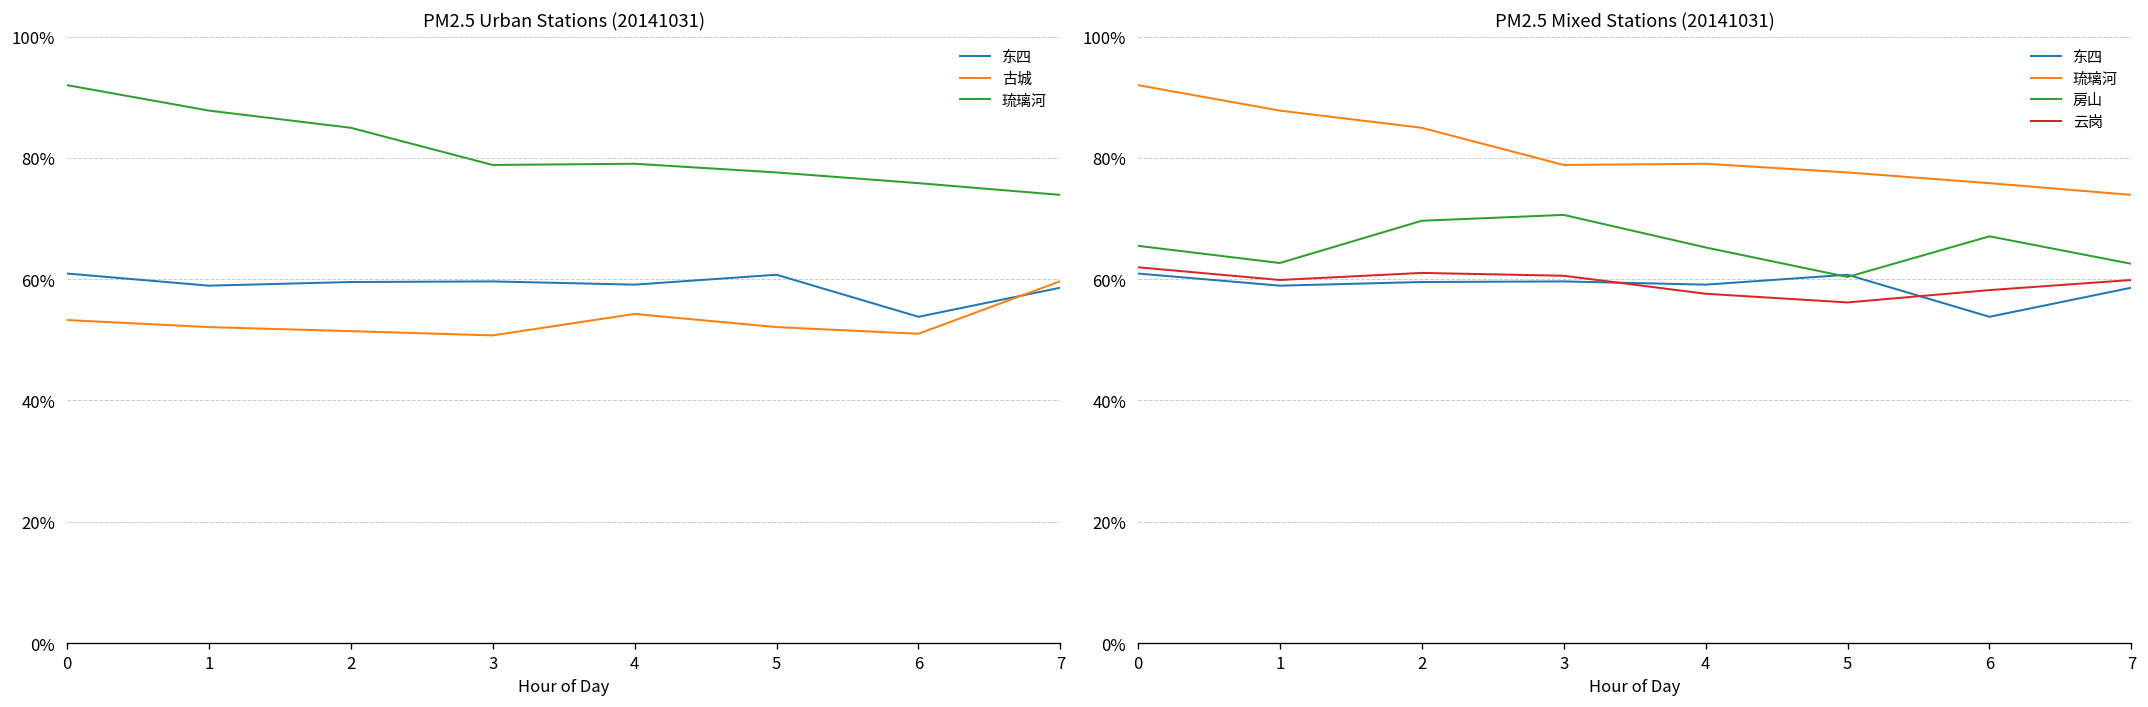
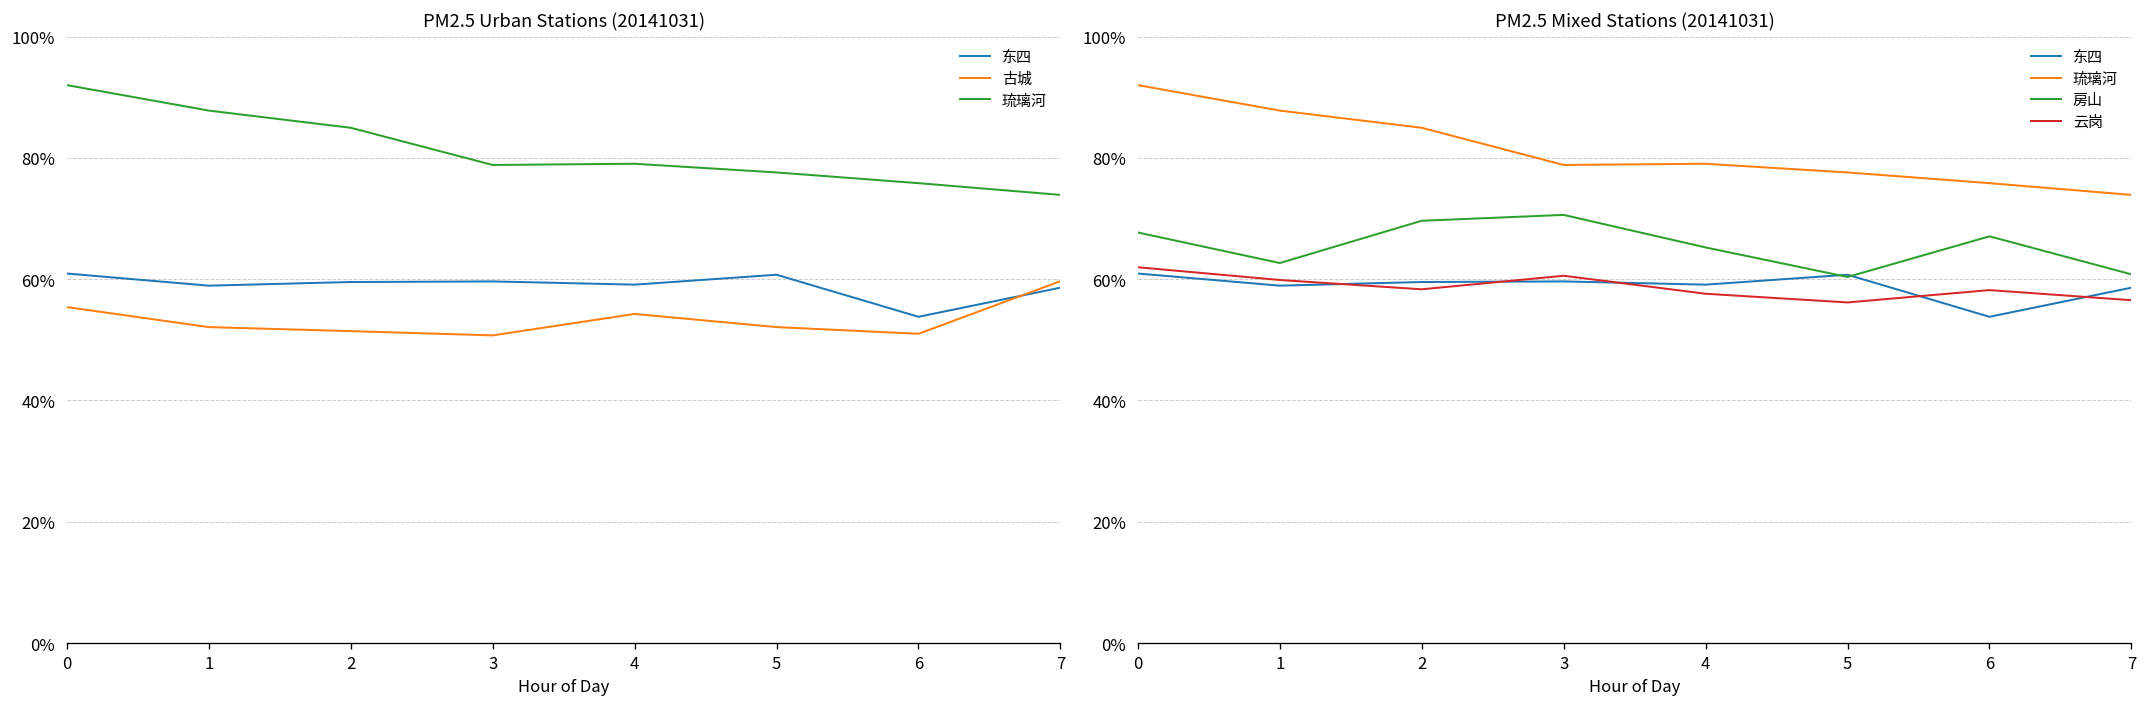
PM2.5 Urban Stations (20141031), 古城, 0: 53% -> 55%
PM2.5 Mixed Stations (20141031), 房山, 0: 66% -> 68%
PM2.5 Mixed Stations (20141031), 云岗, 2: 61% -> 58%
PM2.5 Mixed Stations (20141031), 房山, 7: 63% -> 61%
PM2.5 Mixed Stations (20141031), 云岗, 7: 60% -> 57%
